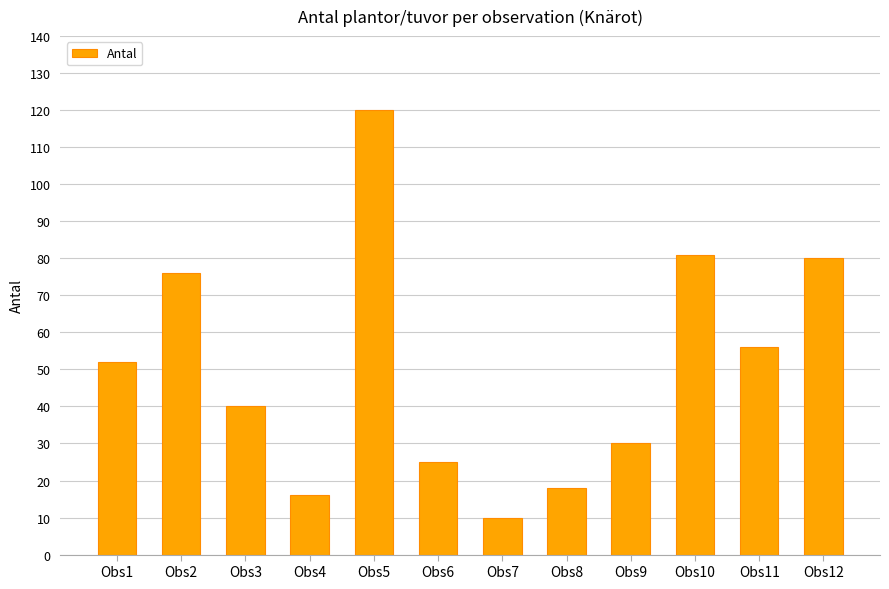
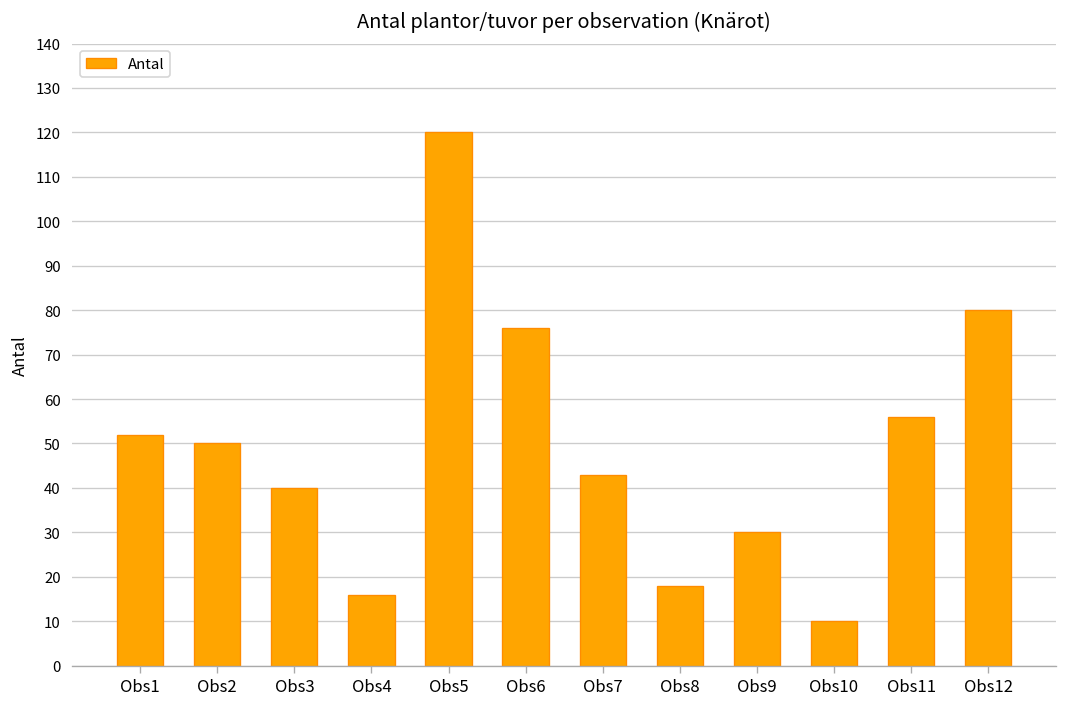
Obs2: 76 -> 50
Obs6: 25 -> 76
Obs7: 10 -> 43
Obs10: 81 -> 10
